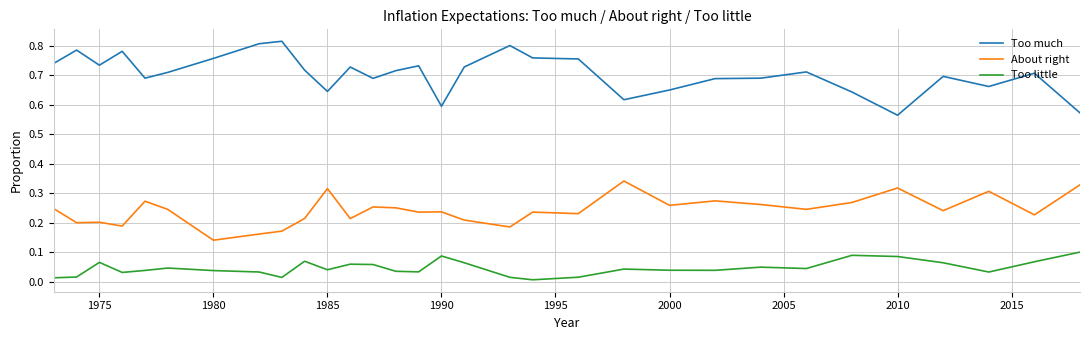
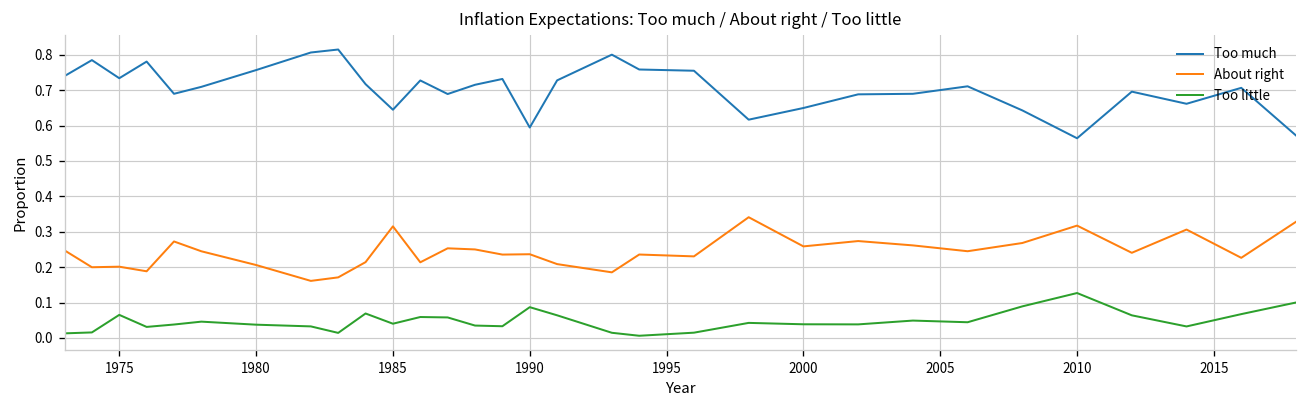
About right, 1980: 0.14 -> 0.21
Too little, 2010: 0.09 -> 0.13
